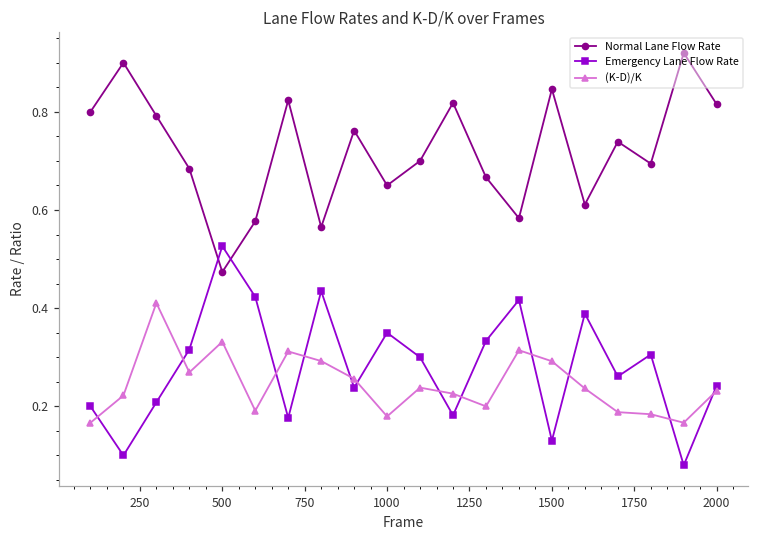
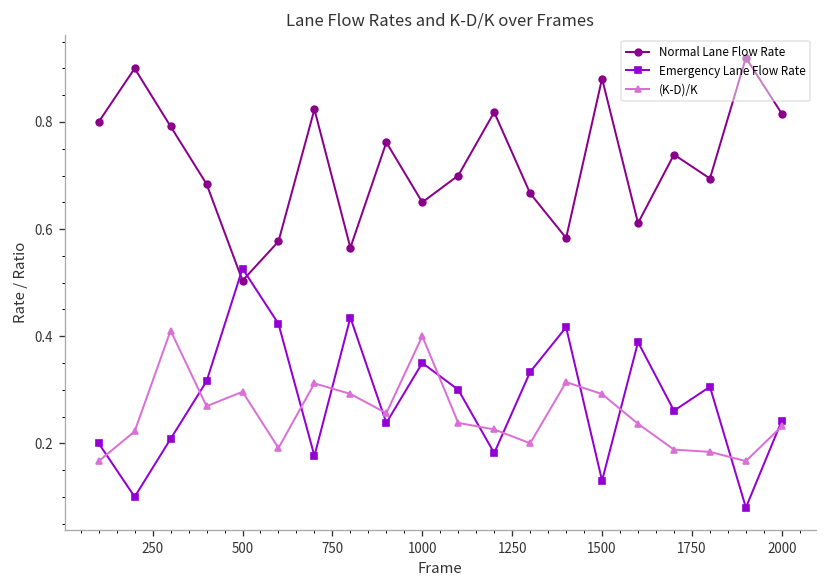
Normal Lane Flow Rate, 500: 0.47 -> 0.50
(K-D)/K, 500: 0.33 -> 0.30
(K-D)/K, 1000: 0.18 -> 0.40
Normal Lane Flow Rate, 1500: 0.85 -> 0.88
